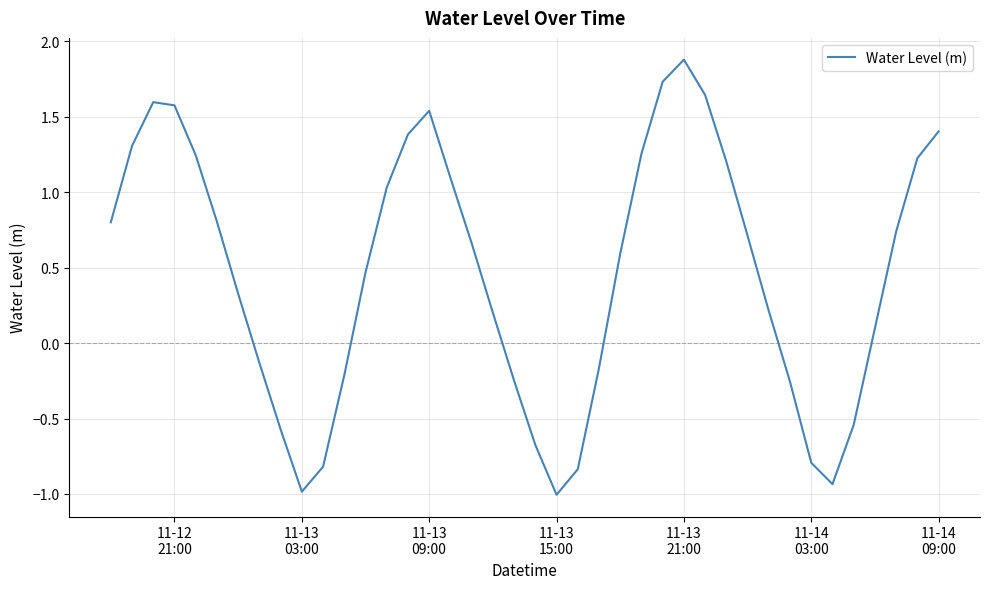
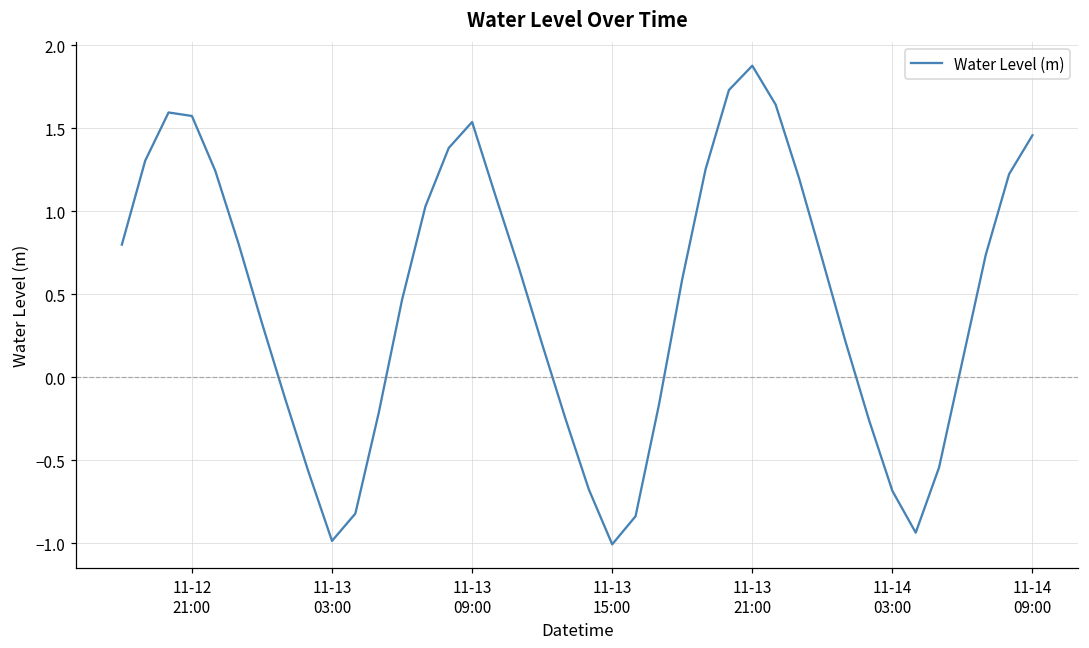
11-14 03:00: -0.79 -> -0.68
11-14 09:00: 1.40 -> 1.46
